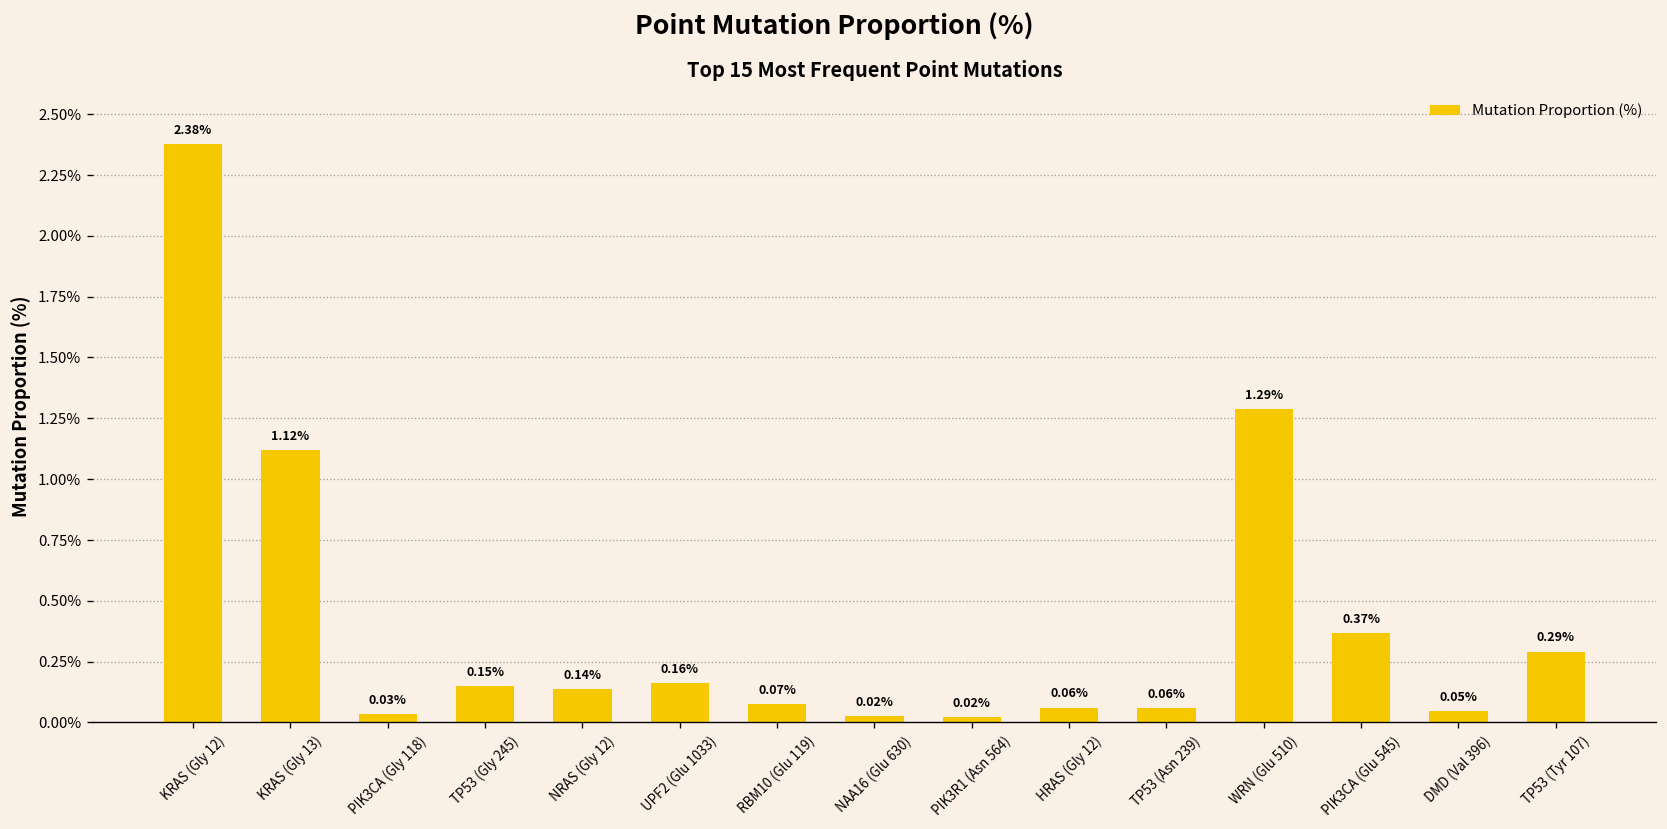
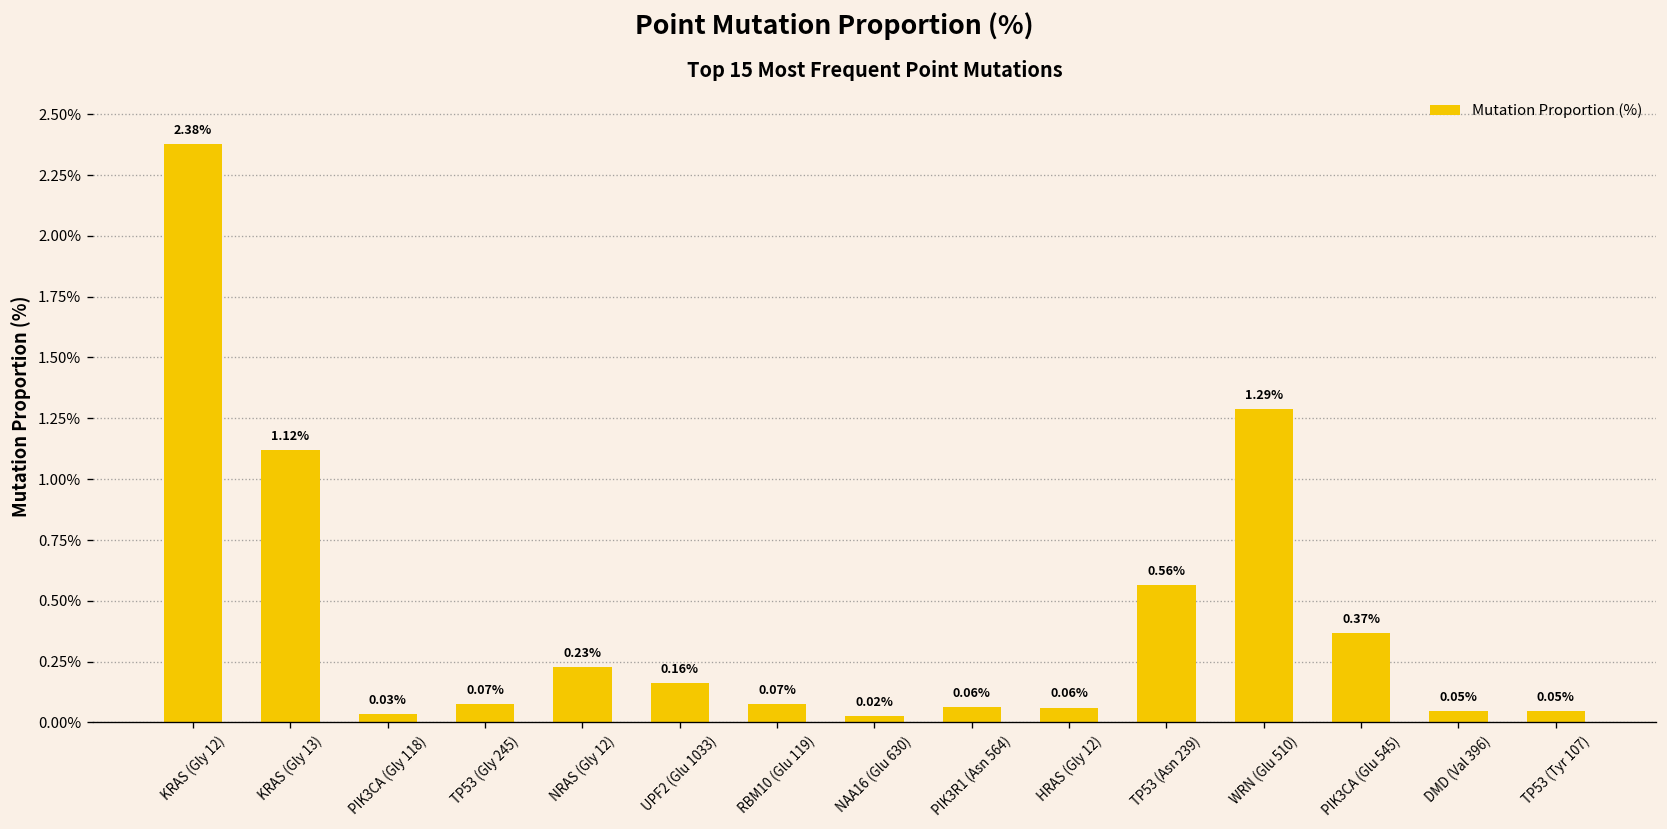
TP53 (Gly 245): 0.15% -> 0.07%
NRAS (Gly 12): 0.14% -> 0.23%
PIK3R1 (Asn 564): 0.02% -> 0.06%
TP53 (Asn 239): 0.06% -> 0.56%
TP53 (Tyr 107): 0.29% -> 0.05%
